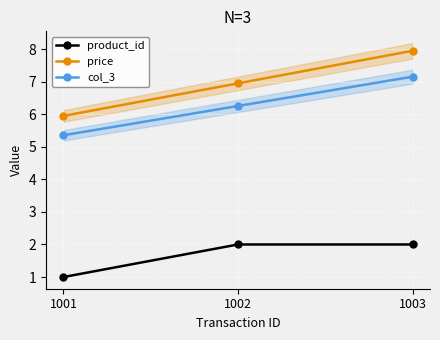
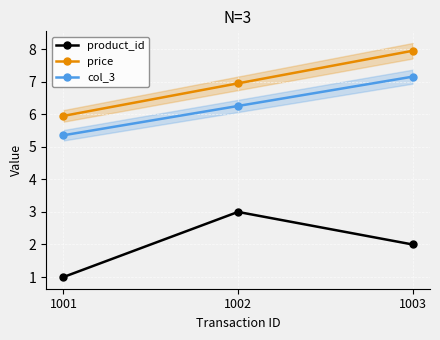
product_id, 1002: 2 -> 3
